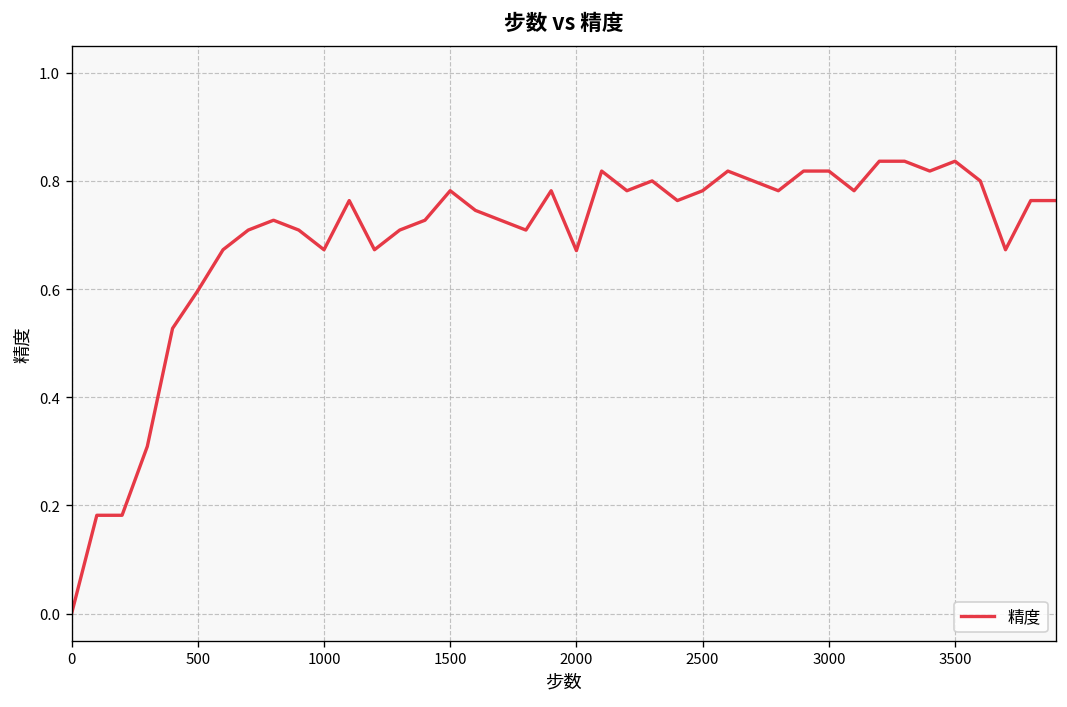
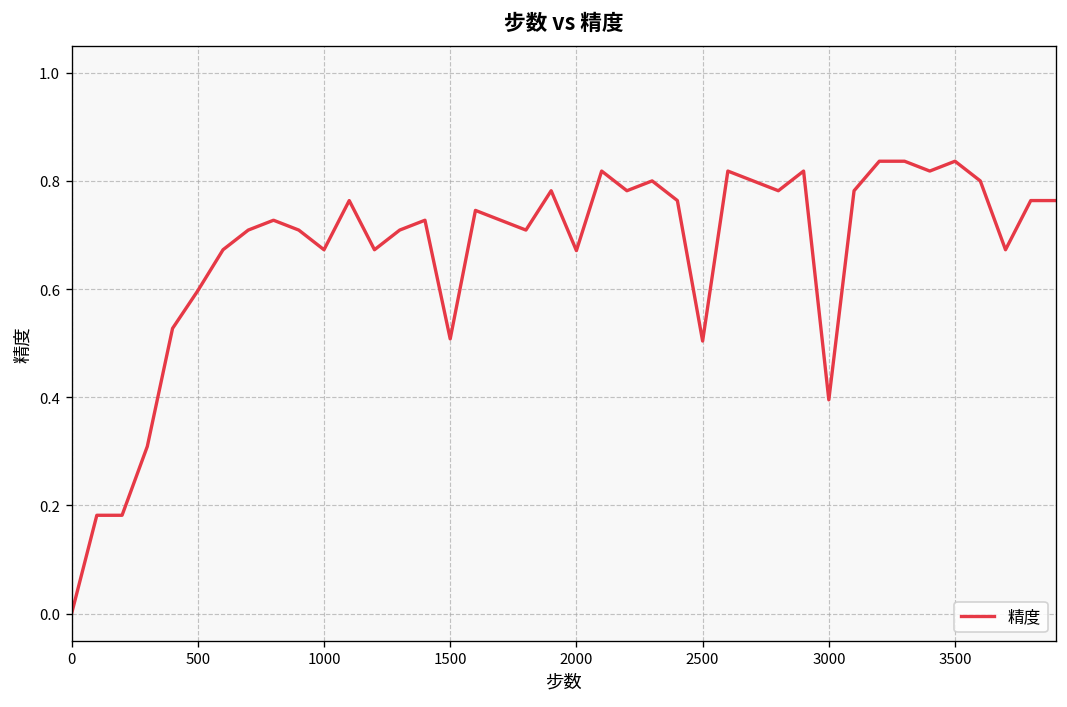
1500: 0.78 -> 0.51
2500: 0.78 -> 0.50
3000: 0.82 -> 0.40
